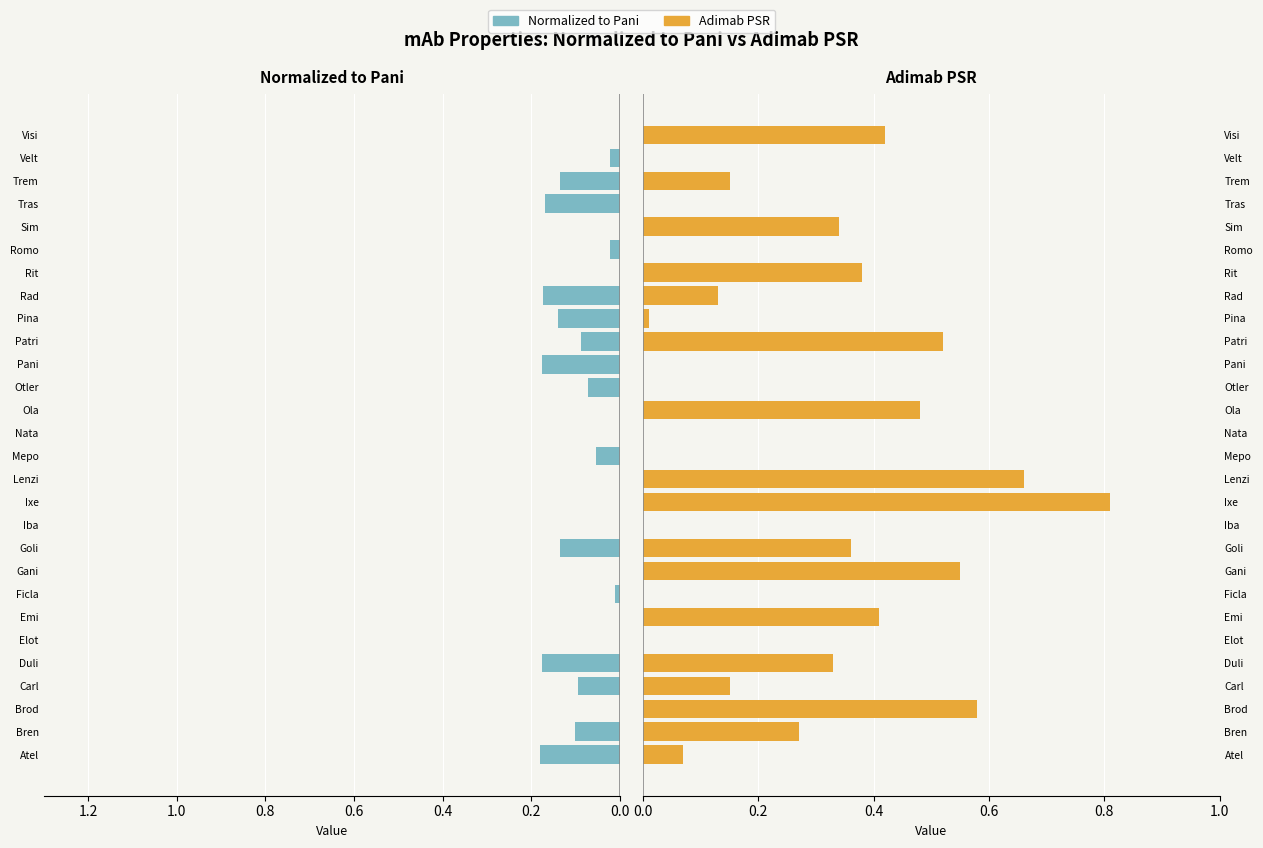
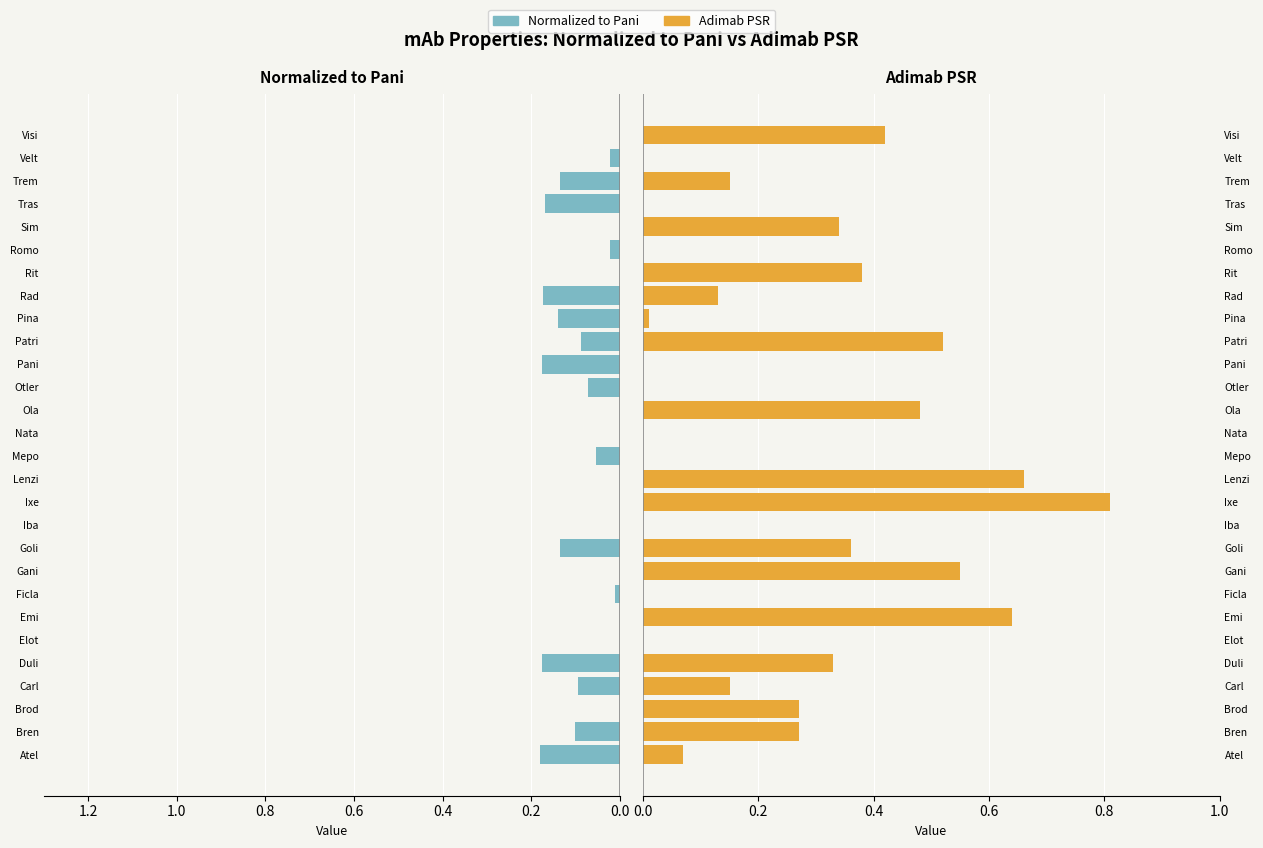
Adimab PSR, Emi: 0.41 -> 0.64
Adimab PSR, Brod: 0.58 -> 0.27
